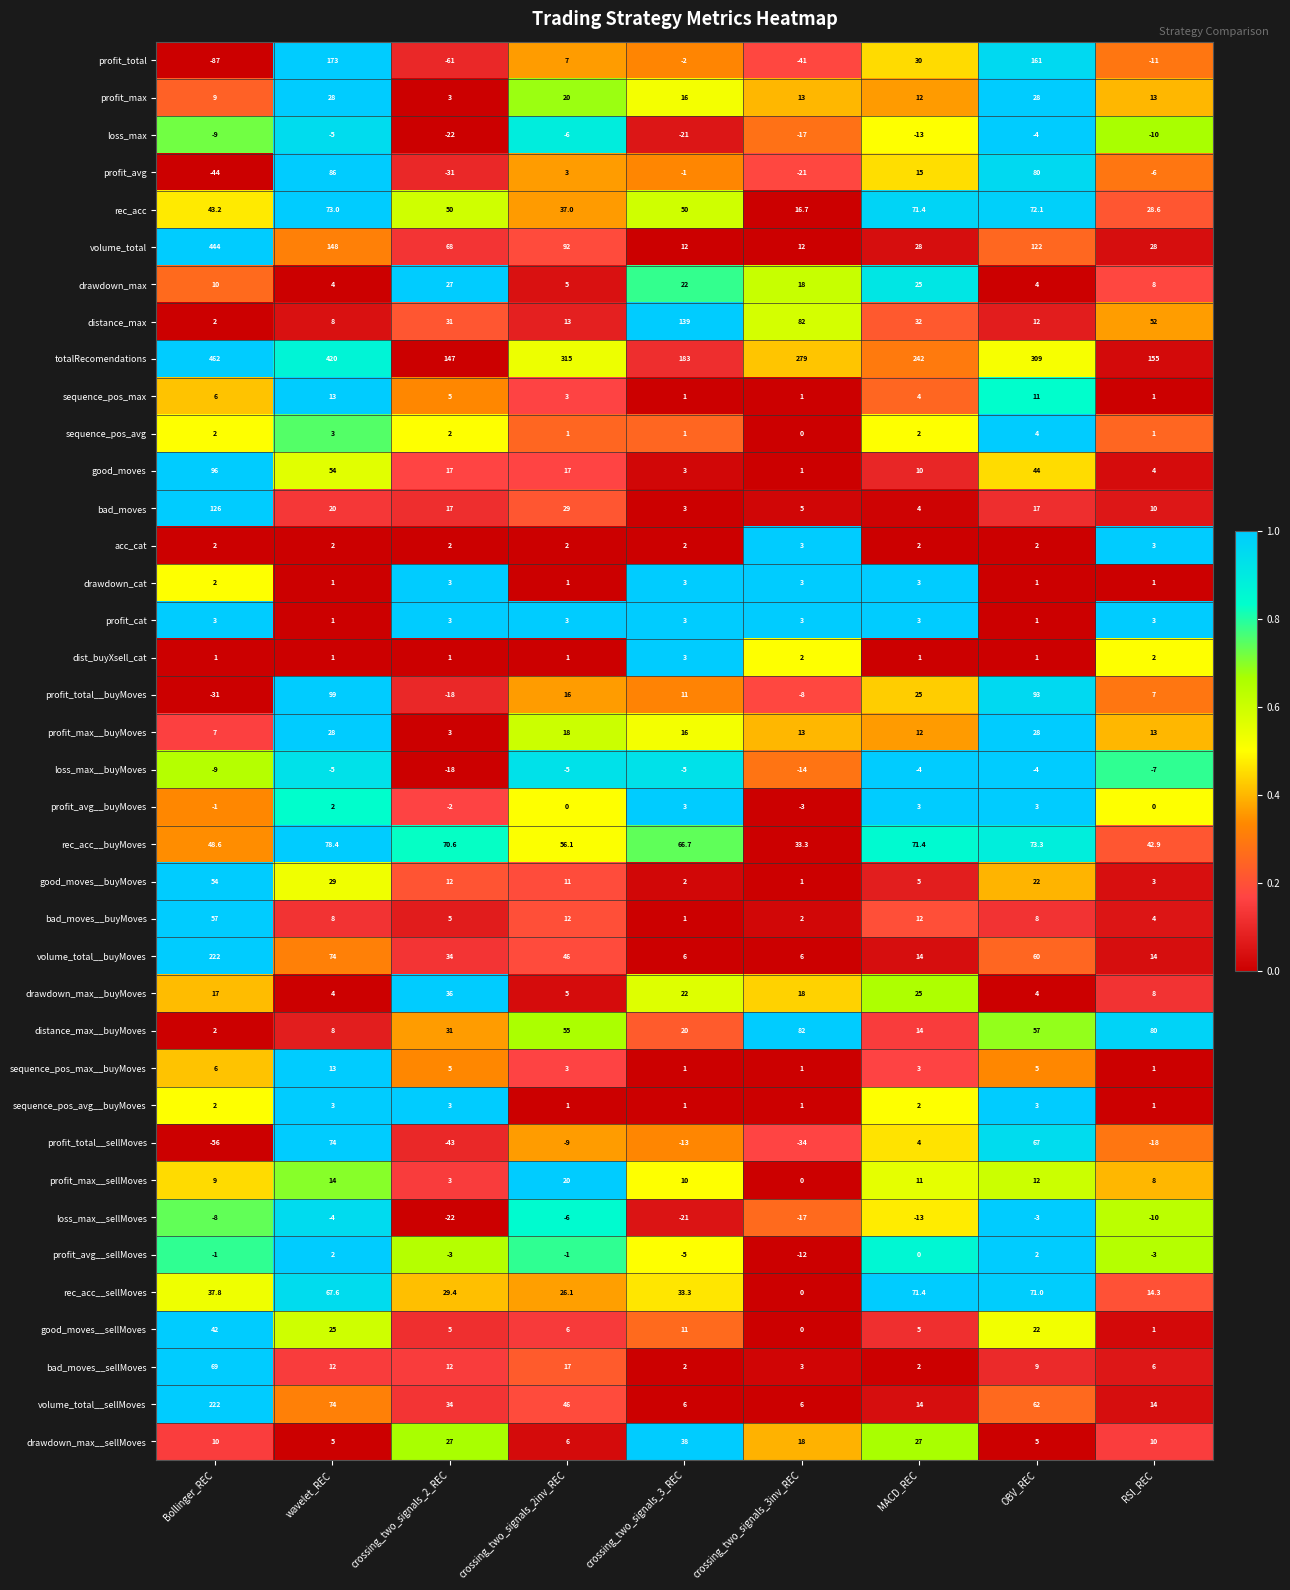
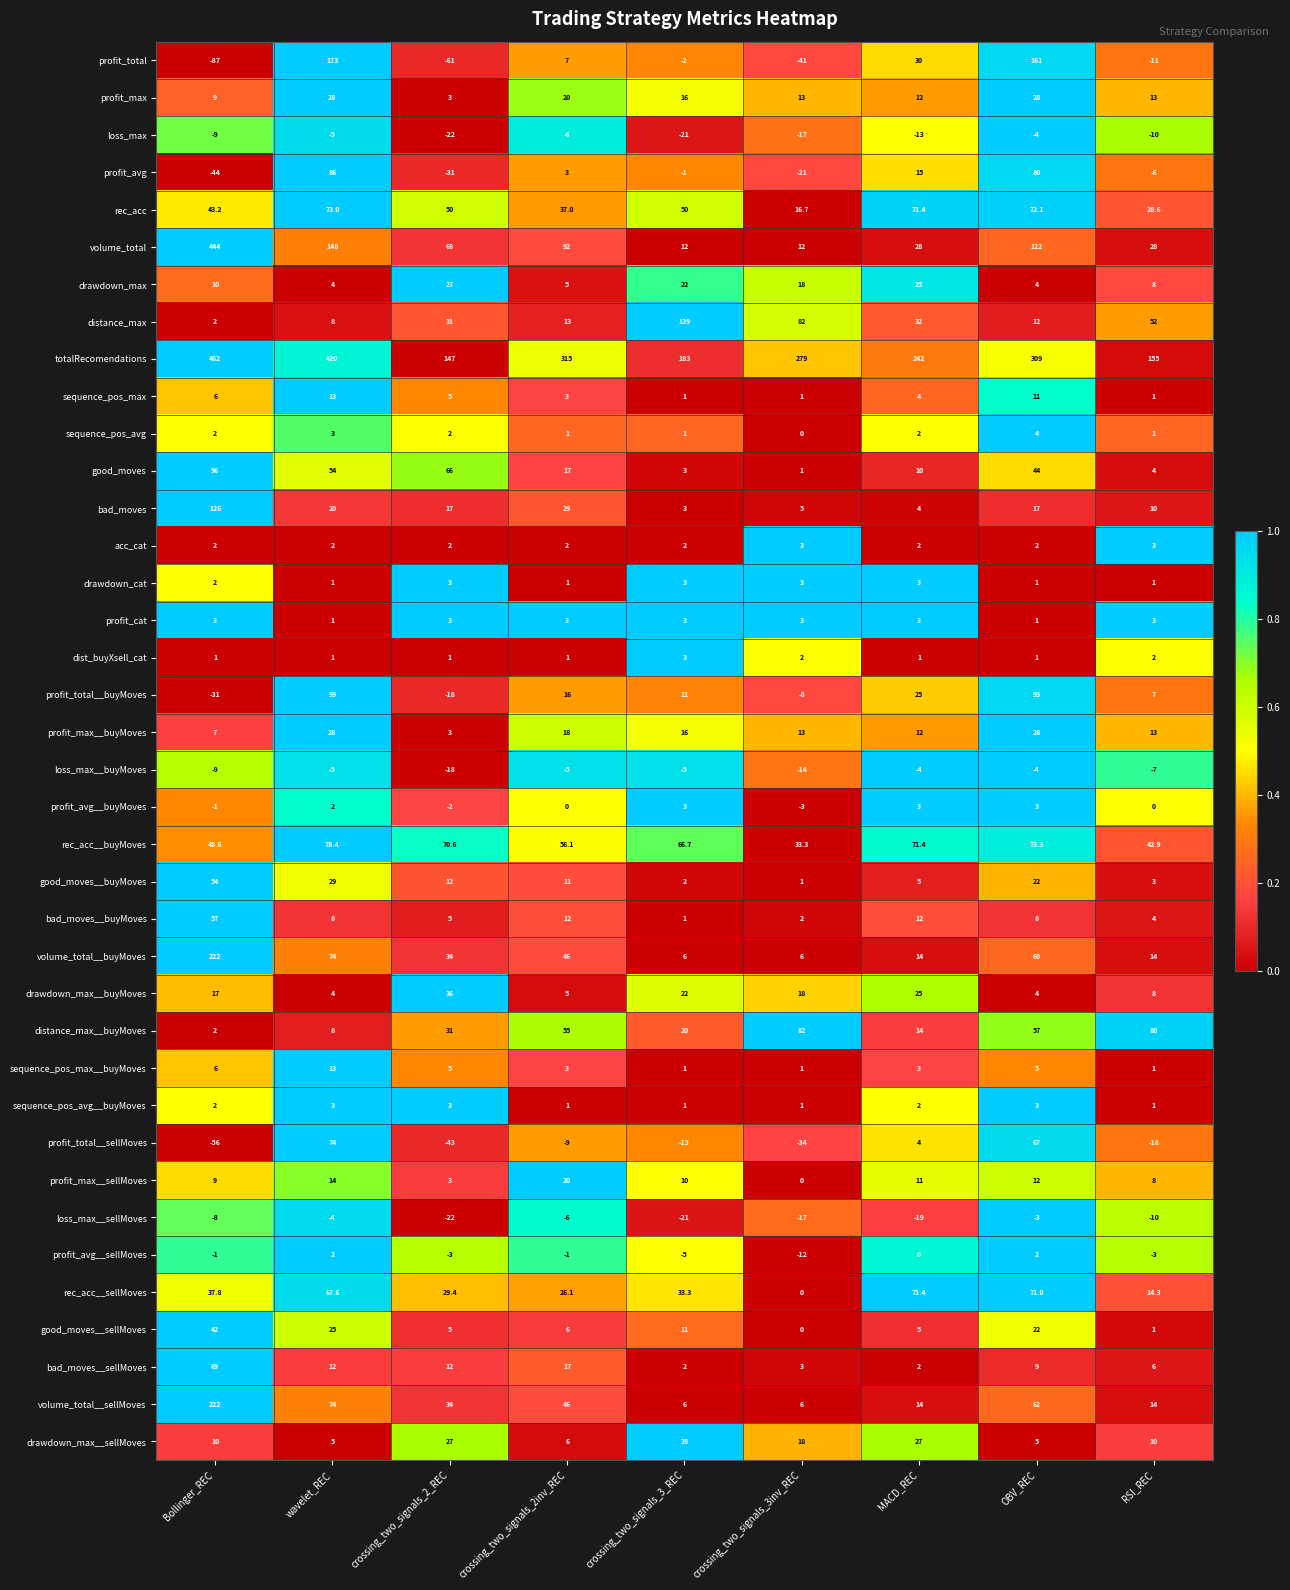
good_moves, crossing_two_signals_2_REC: 17 -> 66
loss_max__sellMoves, MACD_REC: -13 -> -19
